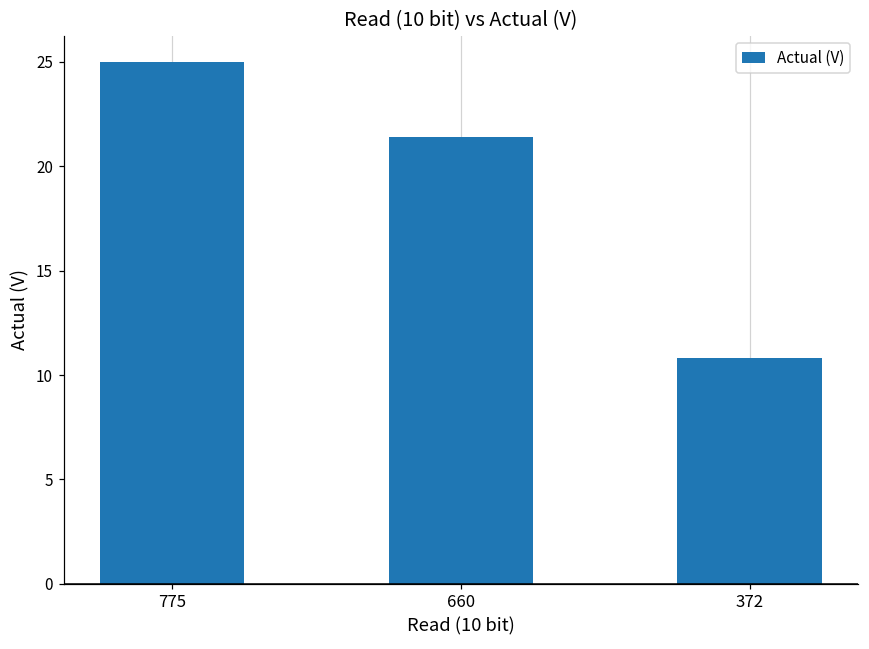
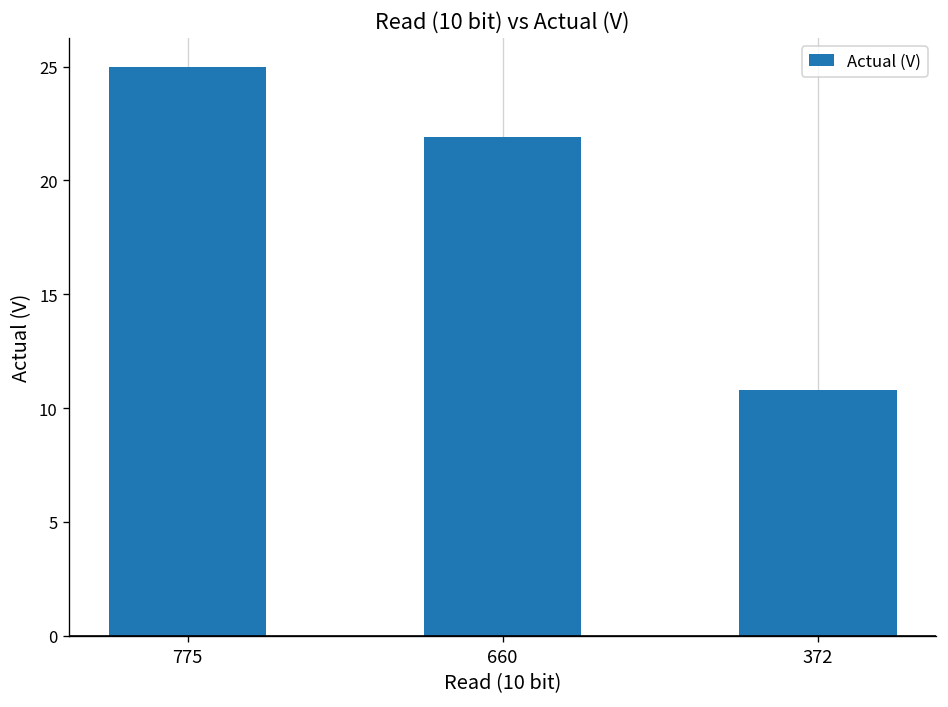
660: 21.4 -> 21.9
